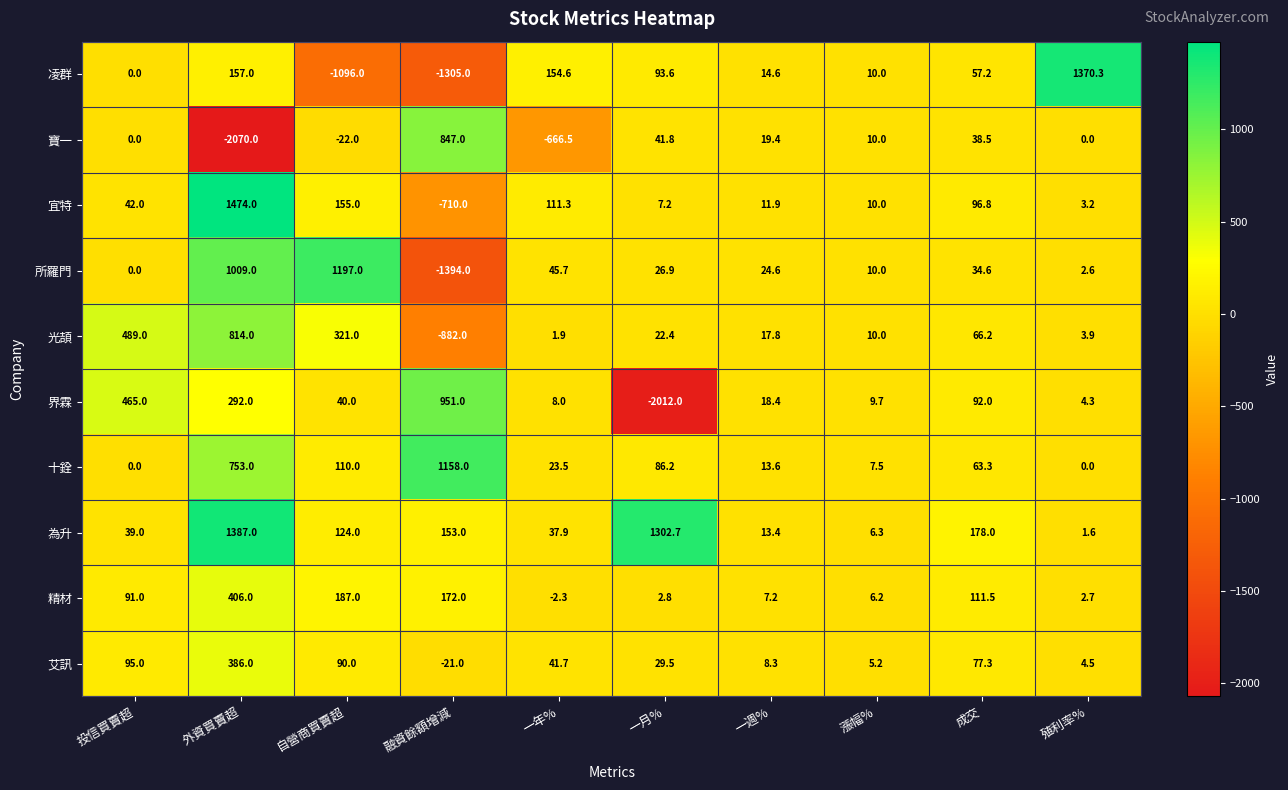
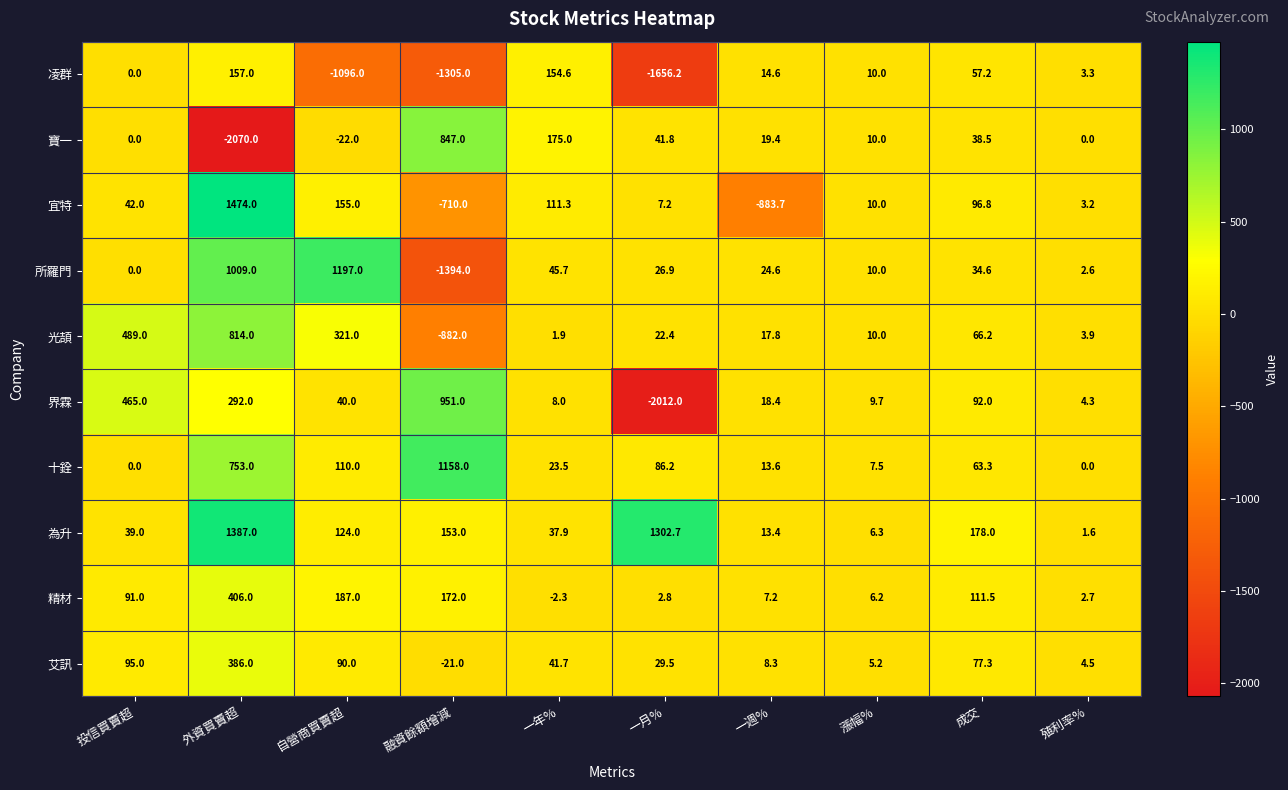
凌群, 一月%: 93.6 -> -1656.2
凌群, 殖利率%: 1370.3 -> 3.3
寶一, 一年%: -666.5 -> 175.0
宜特, 一週%: 11.9 -> -883.7
